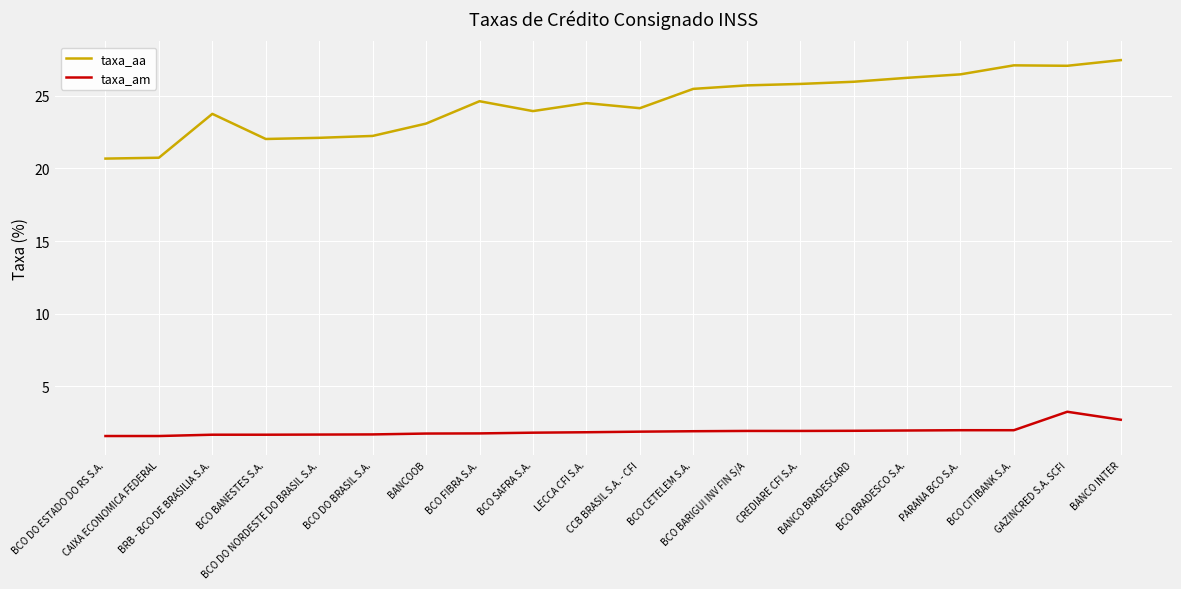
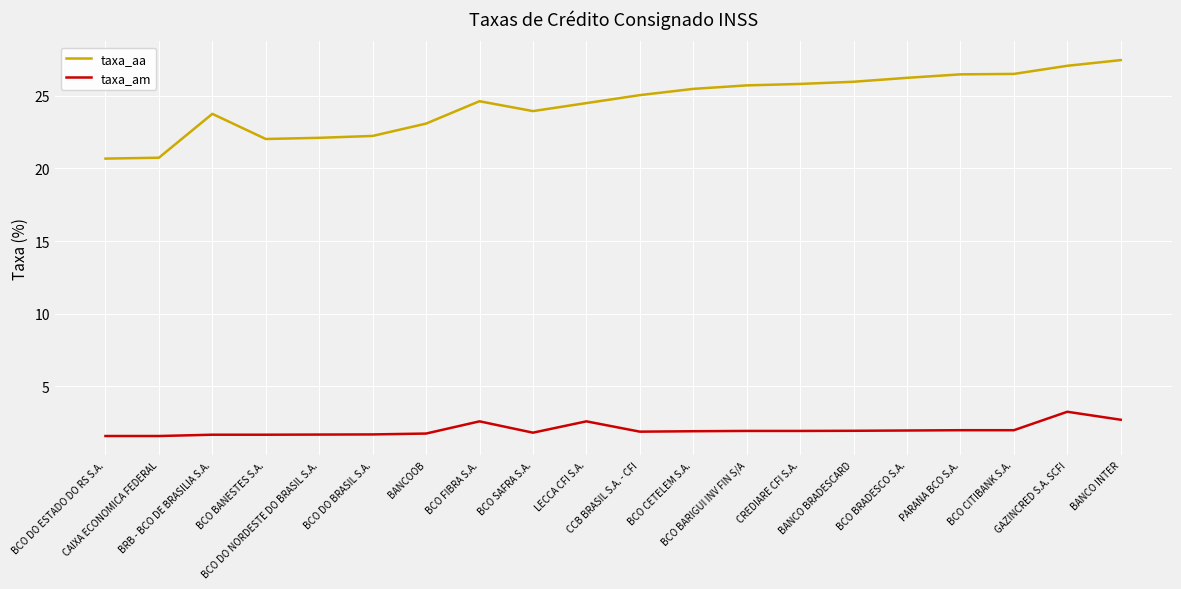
taxa_am, BCO FIBRA S.A.: 1.8 -> 2.6
taxa_am, LECCA CFI S.A.: 1.8 -> 2.6
taxa_aa, CCB BRASIL S.A. - CFI: 24.2 -> 25.1
taxa_aa, BCO CITIBANK S.A.: 27.1 -> 26.5
